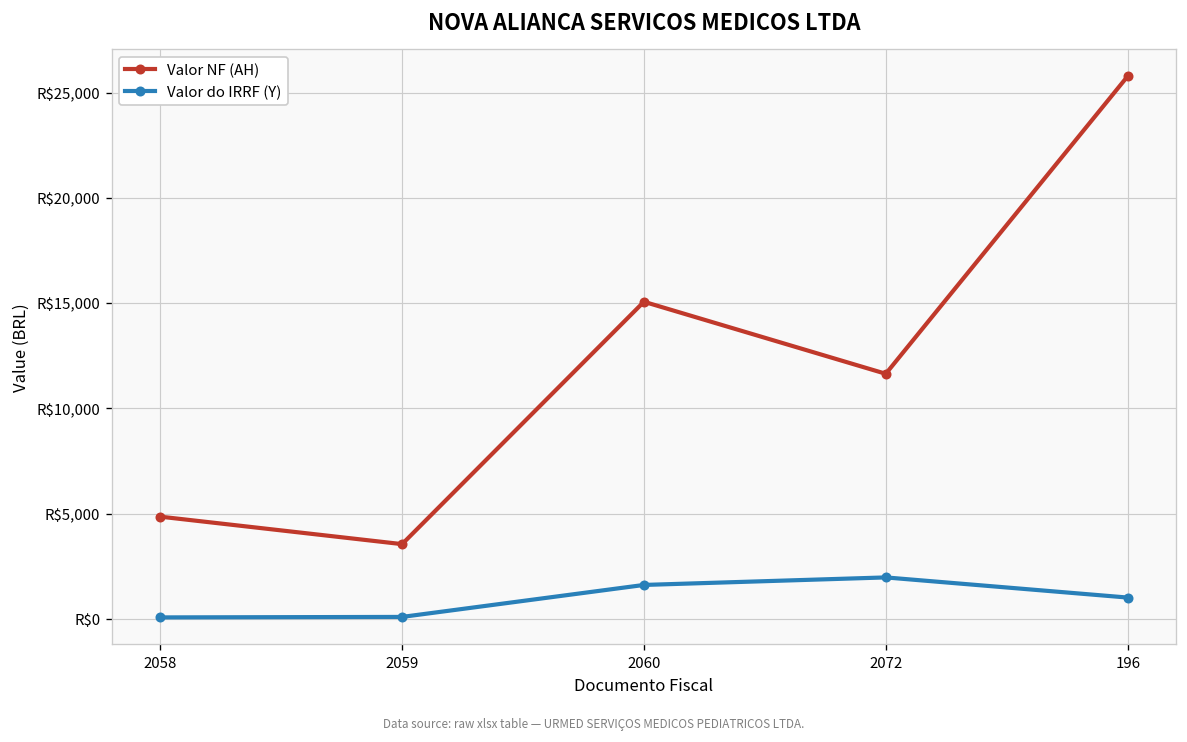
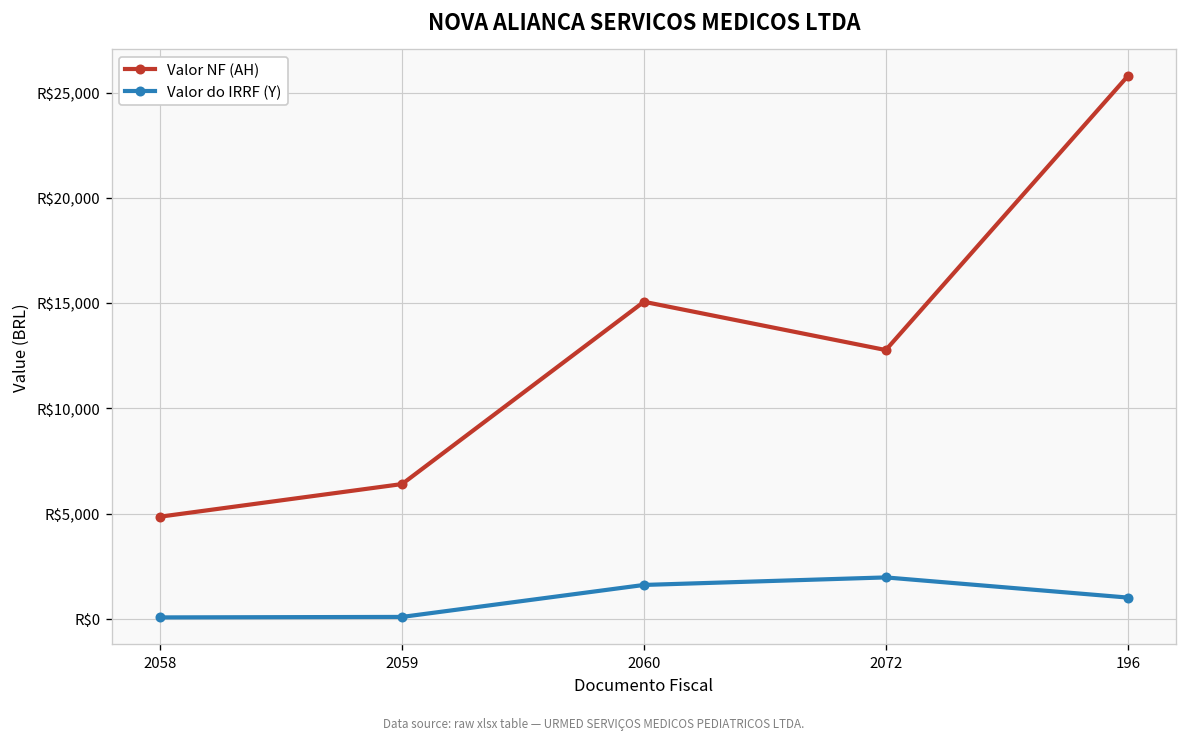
Valor NF (AH), 2059: R$3,600 -> R$6,400
Valor NF (AH), 2072: R$11,600 -> R$12,800
